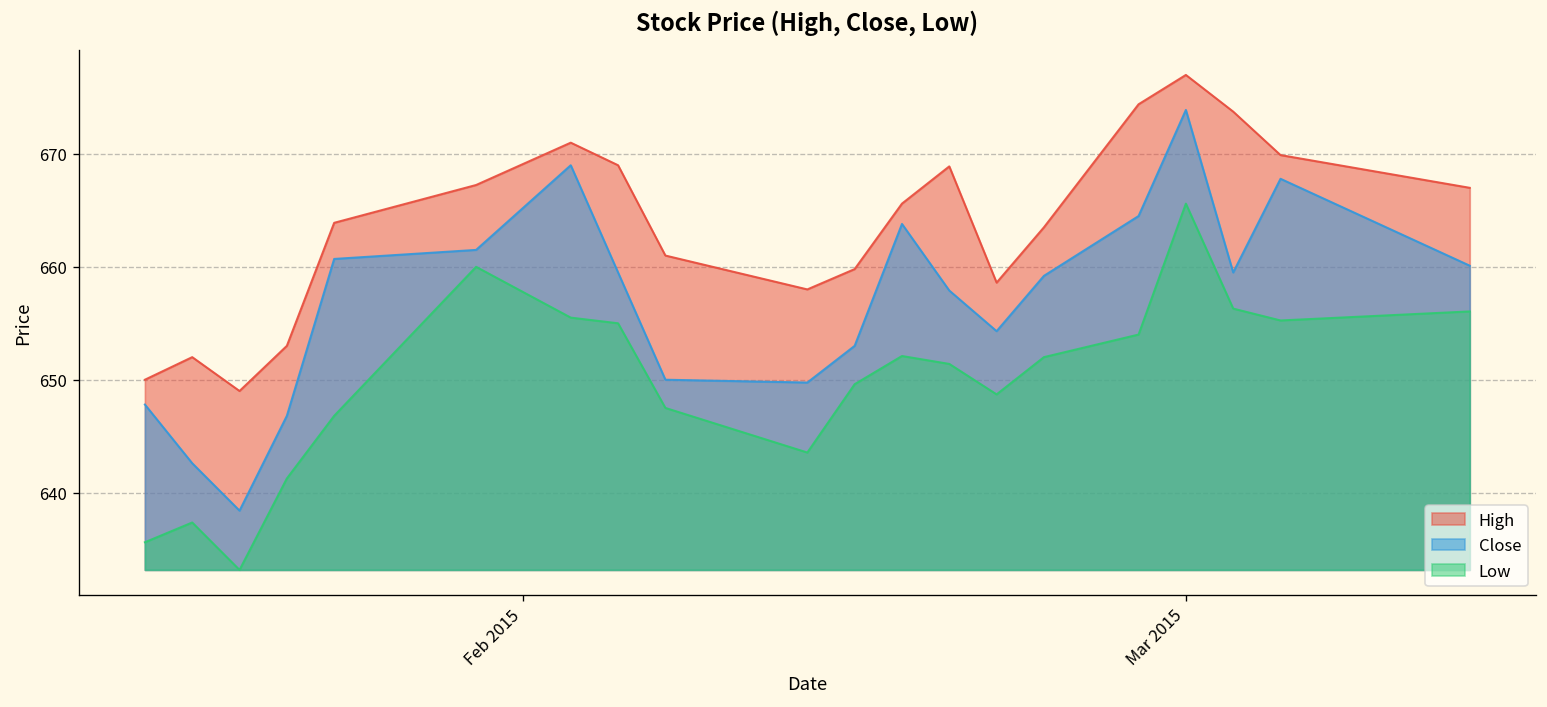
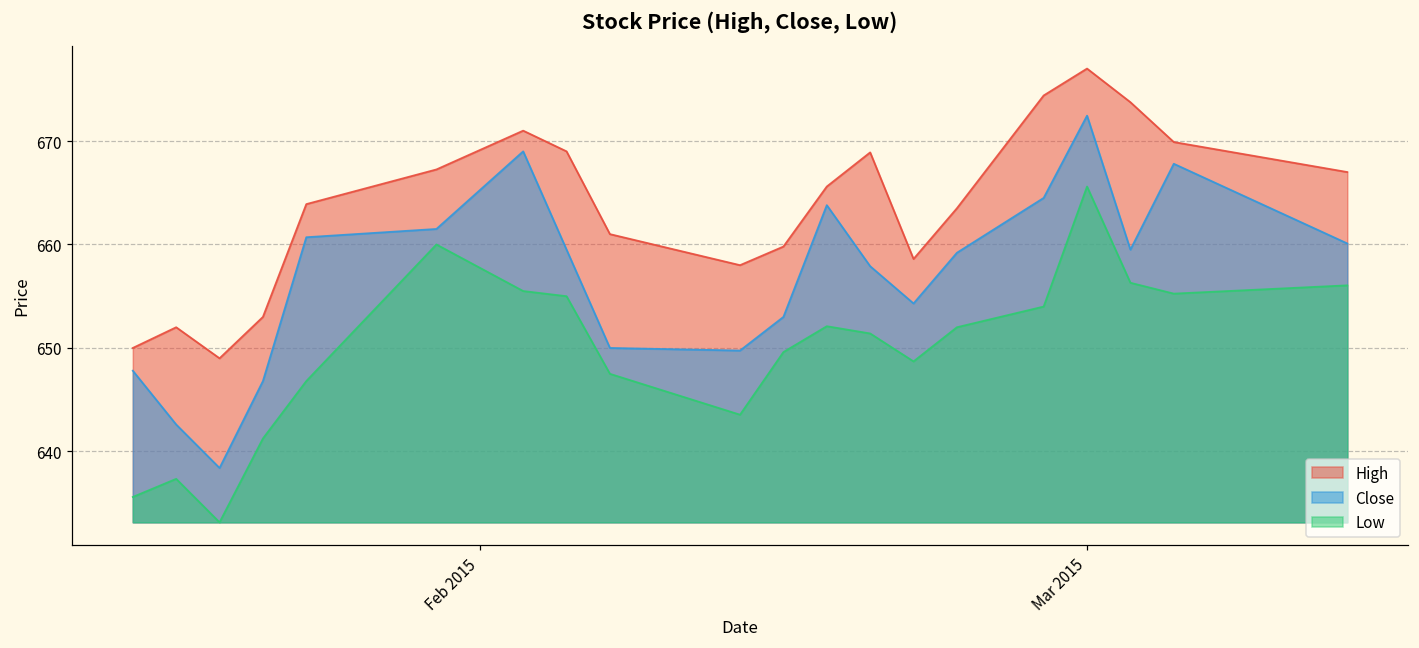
Close, Mar 2015: 674 -> 672
